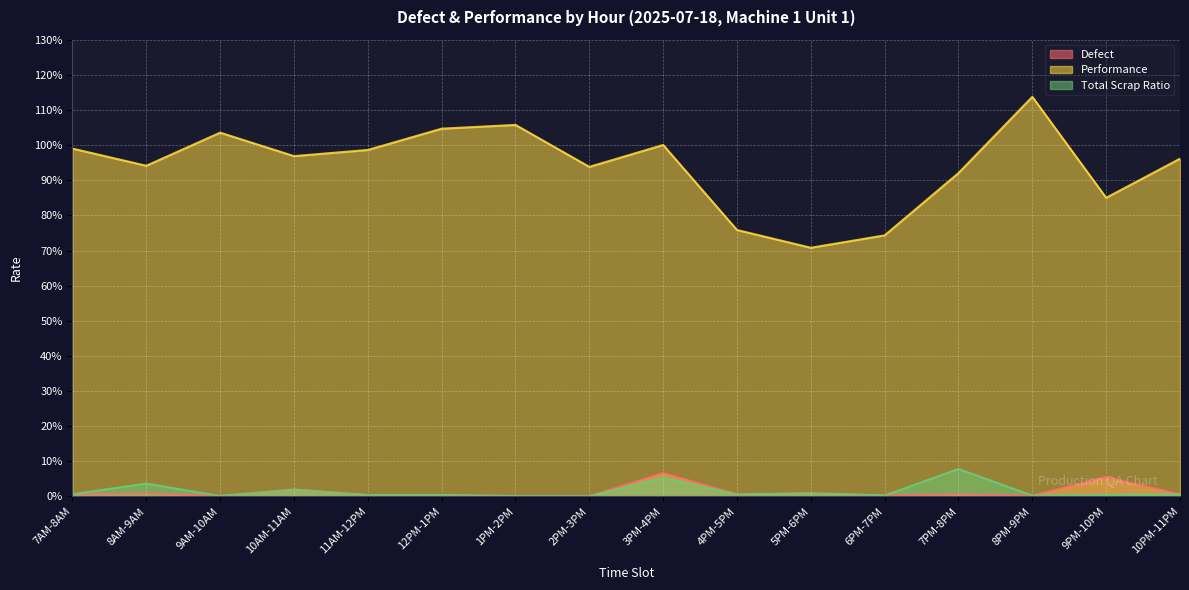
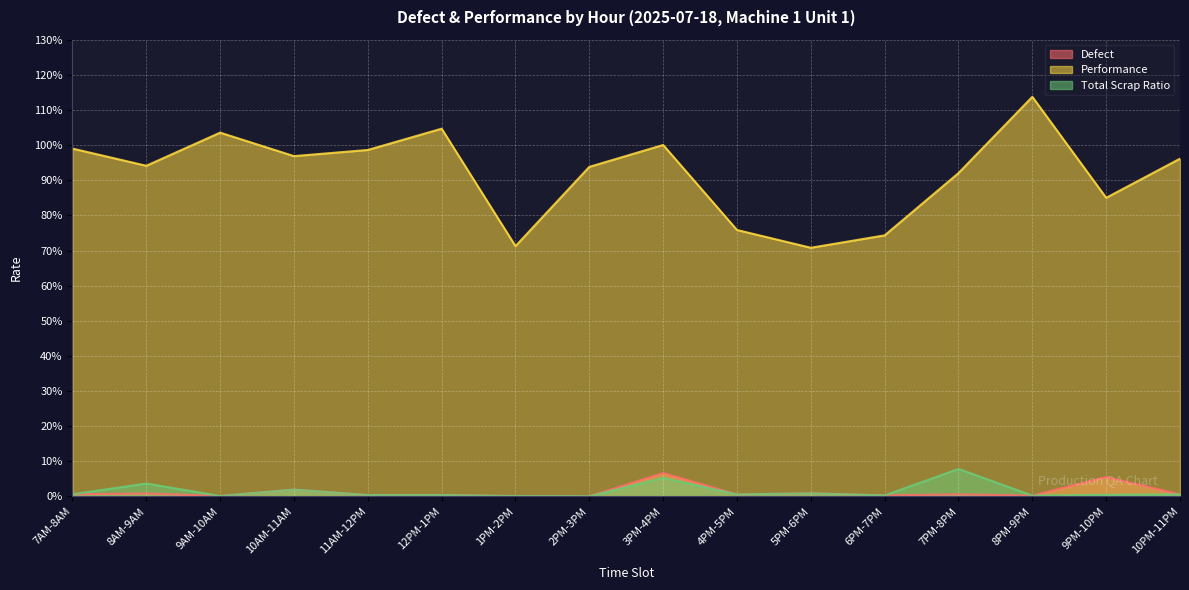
Performance, 1PM-2PM: 106% -> 71%
